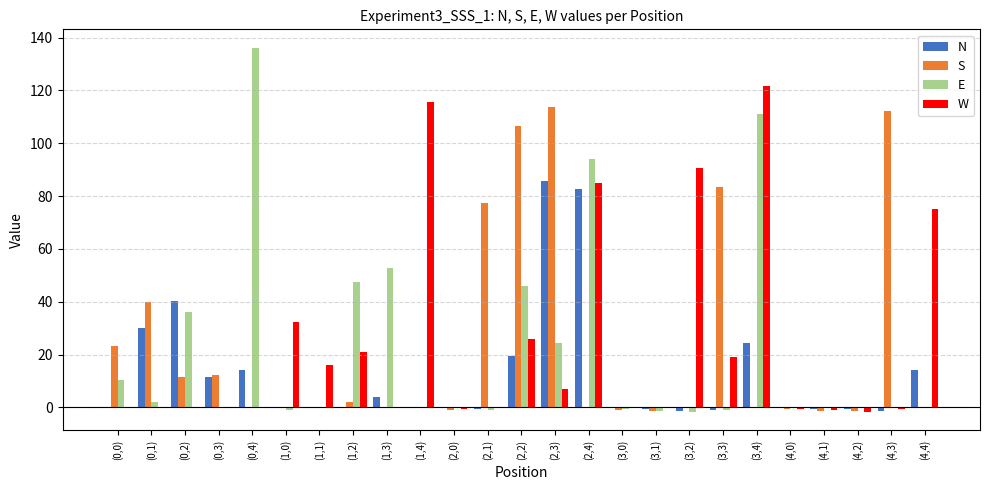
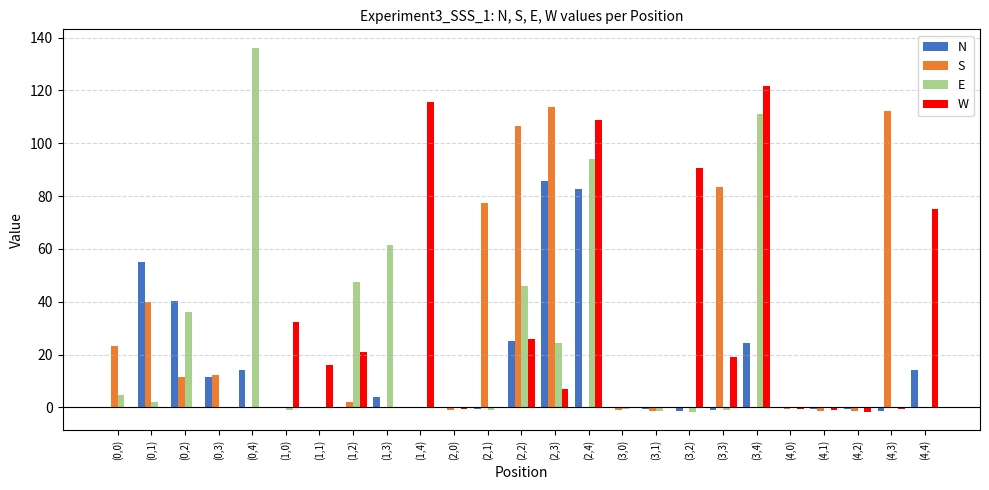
E, (0,0): 11 -> 5
N, (0,1): 30 -> 55
E, (1,3): 53 -> 61
N, (2,2): 19 -> 25
W, (2,4): 85 -> 109
